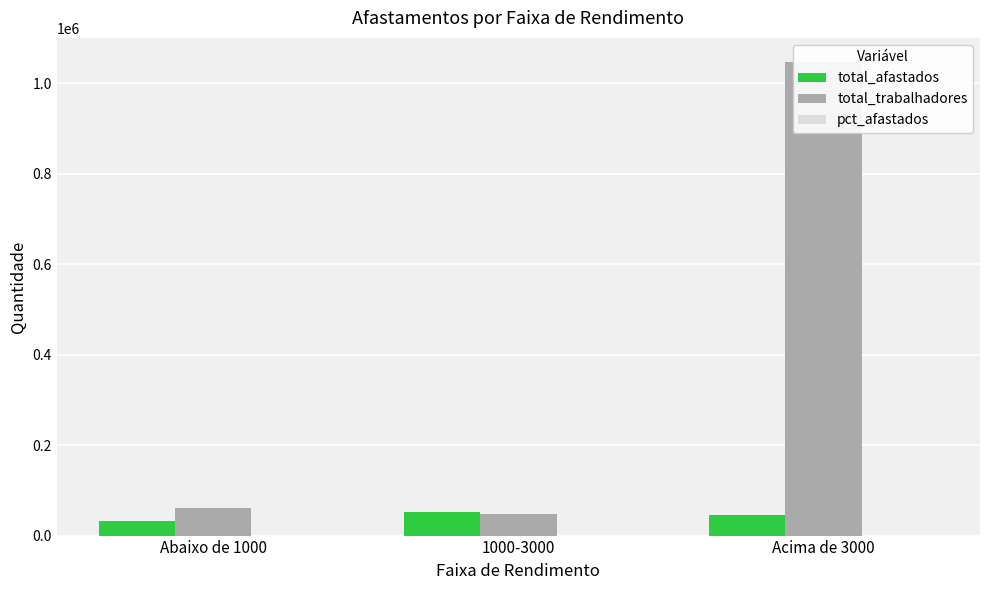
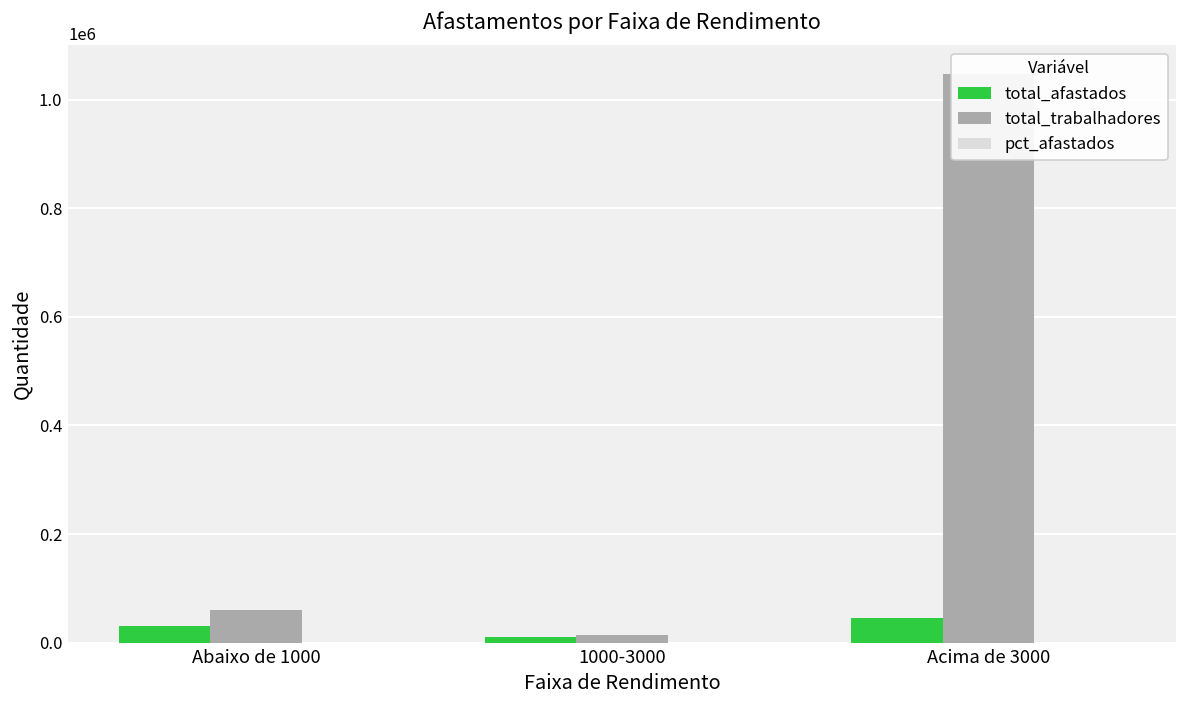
total_afastados, 1000-3000: 50000 -> 10000
total_trabalhadores, 1000-3000: 50000 -> 10000
